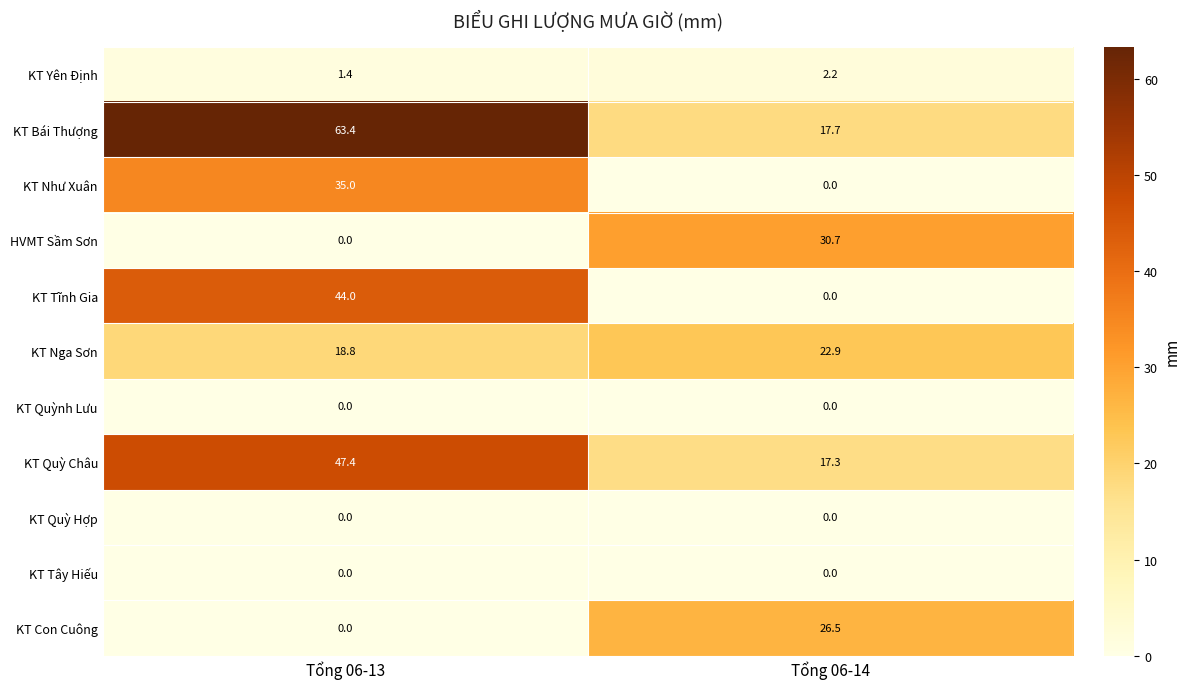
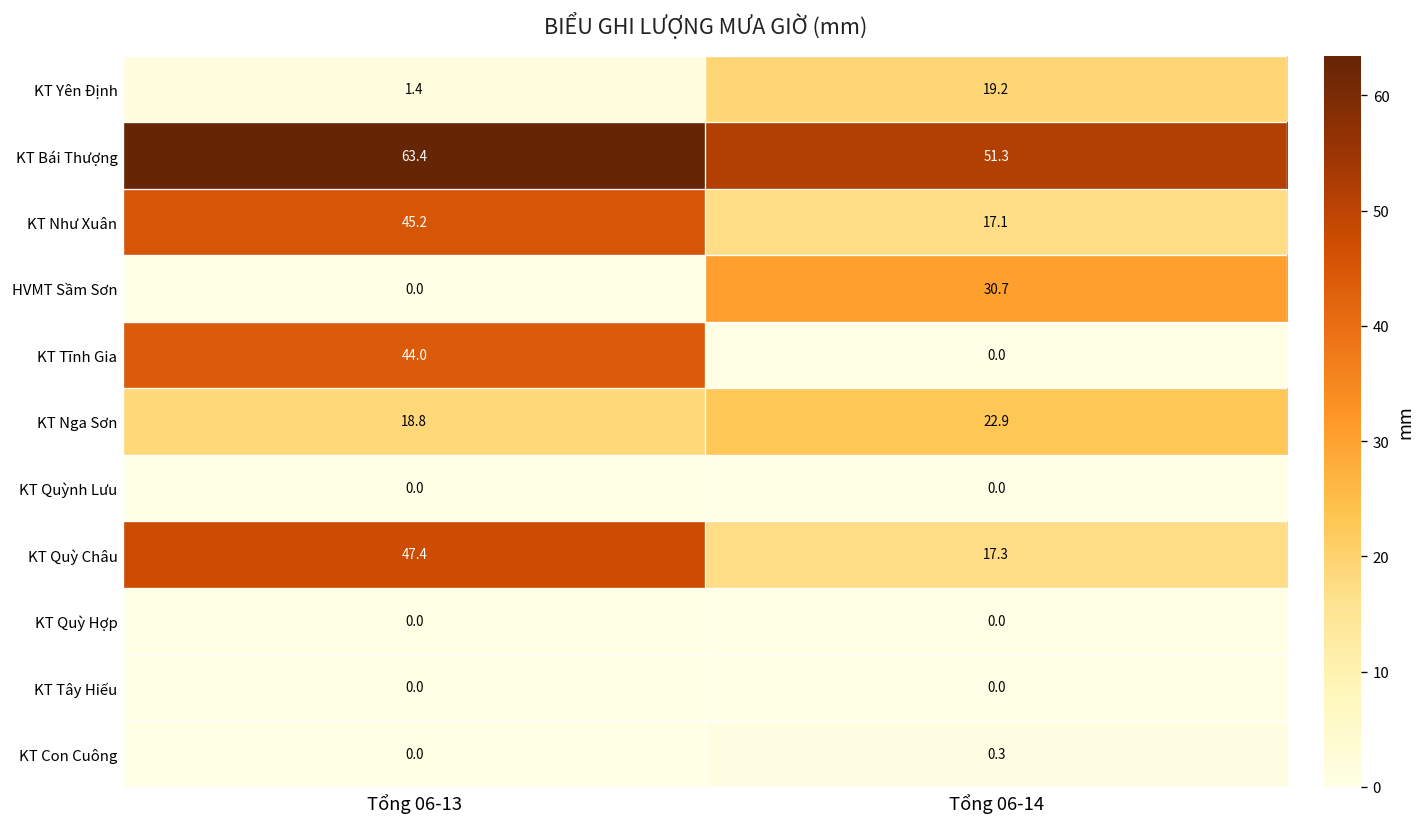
KT Yên Định, Tổng 06-14: 2.2 -> 19.2
KT Bái Thượng, Tổng 06-14: 17.7 -> 51.3
KT Như Xuân, Tổng 06-13: 35.0 -> 45.2
KT Như Xuân, Tổng 06-14: 0.0 -> 17.1
KT Con Cuông, Tổng 06-14: 26.5 -> 0.3
